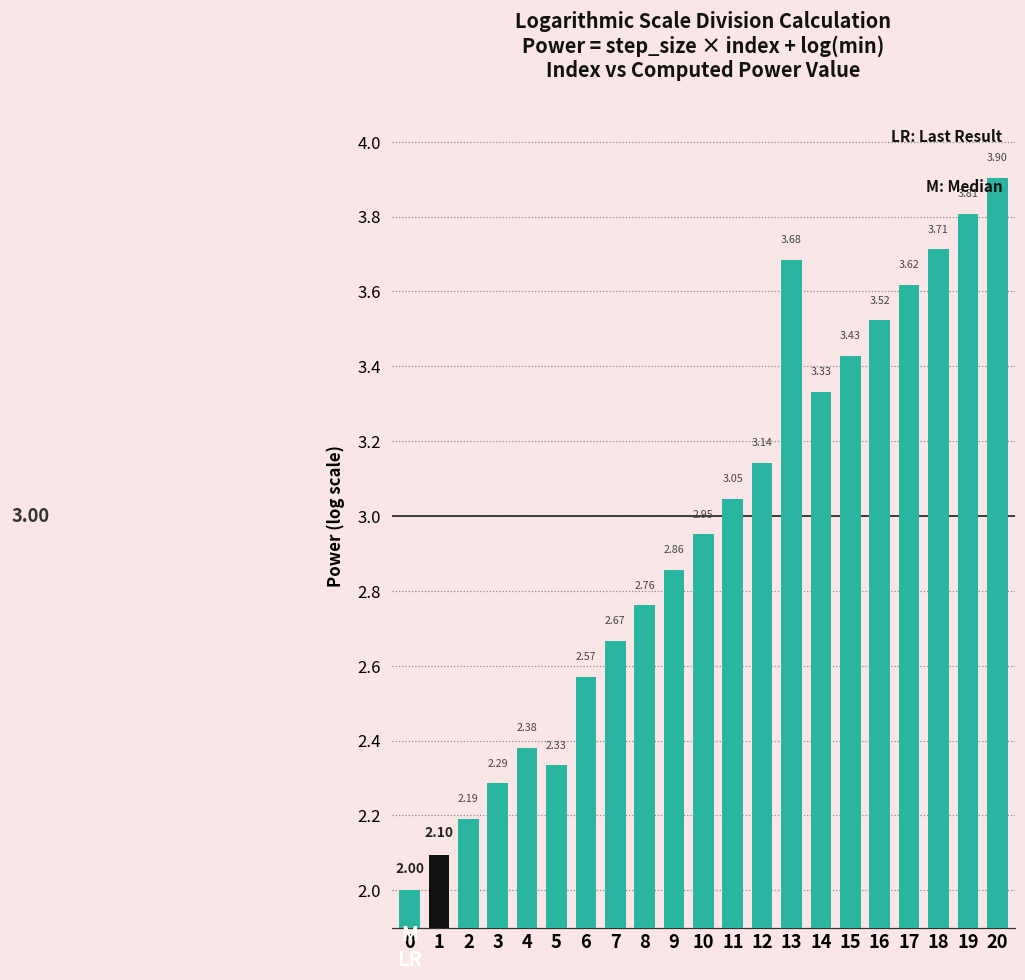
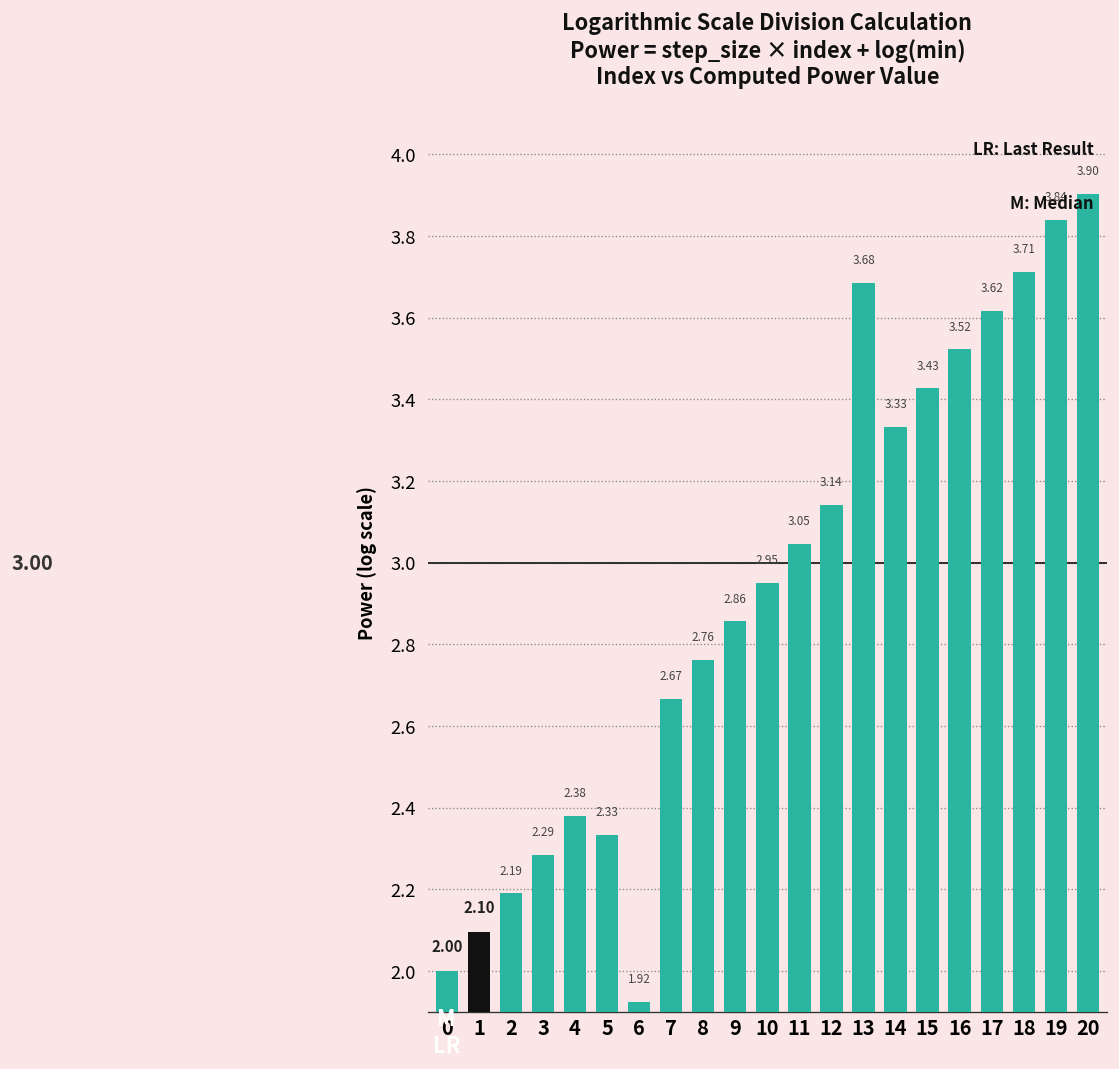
6: 2.57 -> 1.92
19: 3.81 -> 3.84
